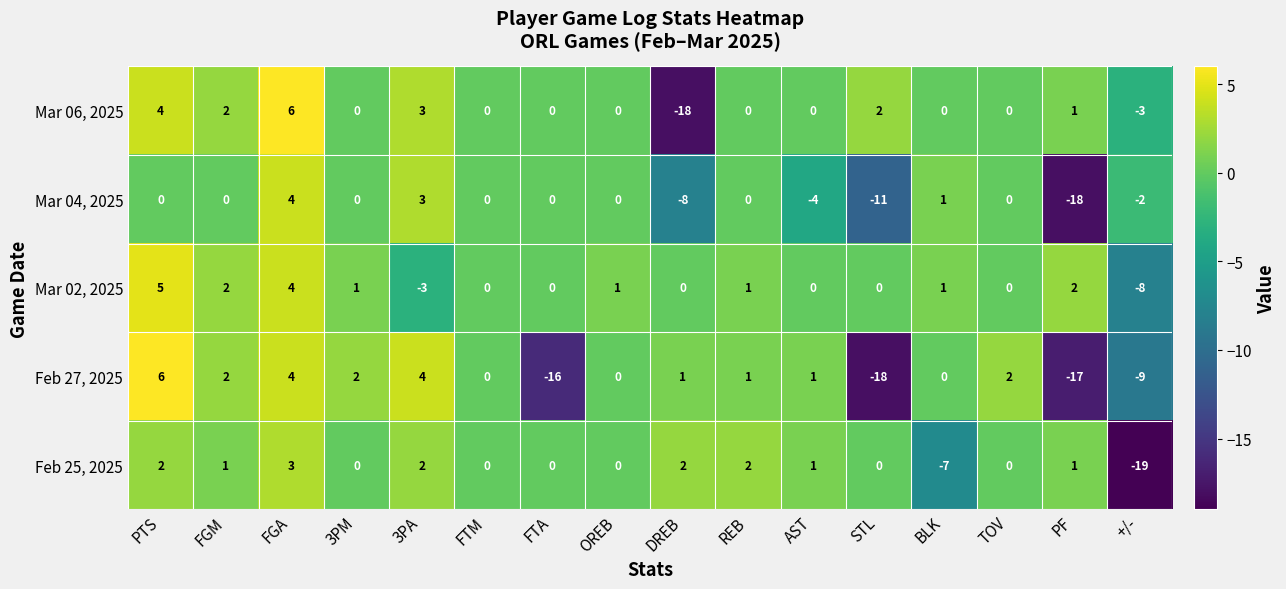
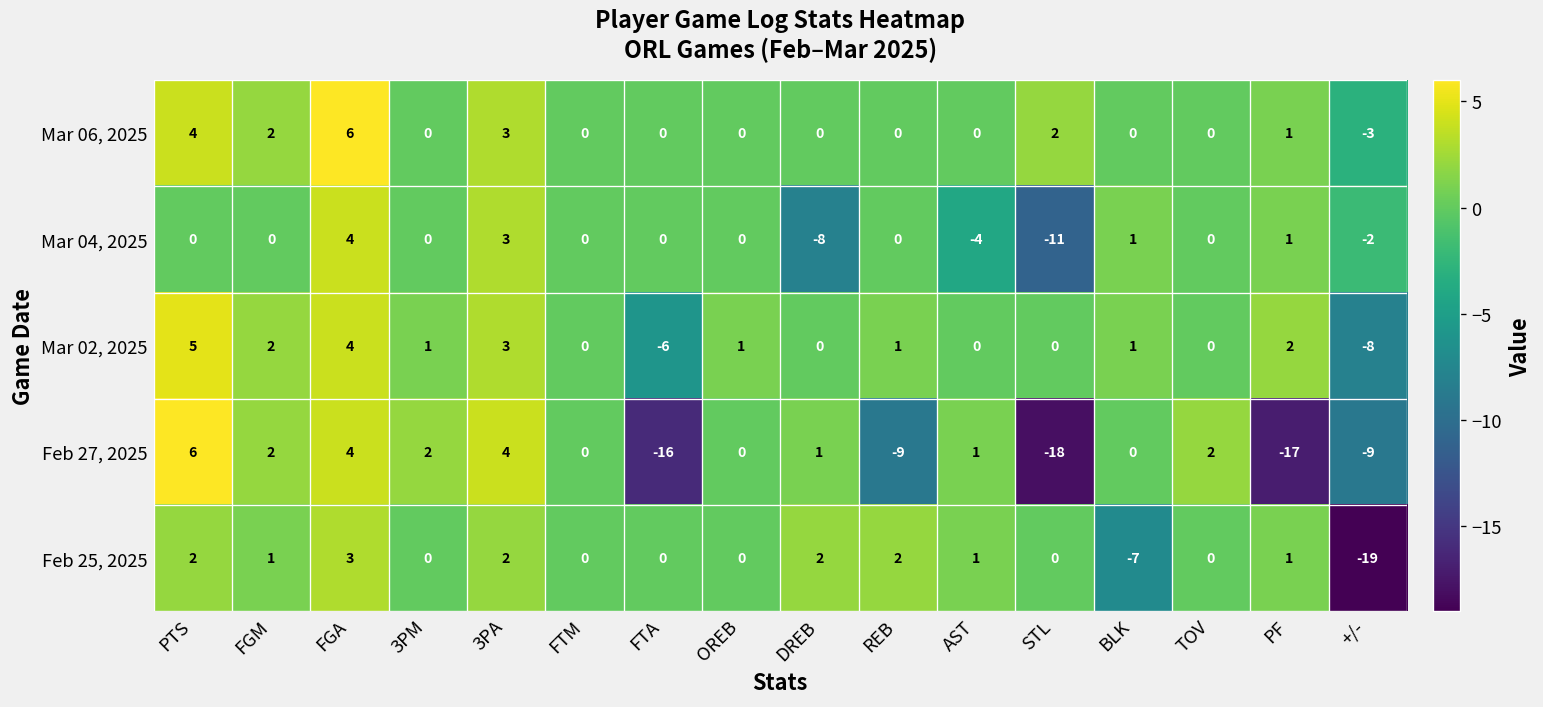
Mar 06, 2025, DREB: -18 -> 0
Mar 04, 2025, PF: -18 -> 1
Mar 02, 2025, 3PA: -3 -> 3
Mar 02, 2025, FTA: 0 -> -6
Feb 27, 2025, REB: 1 -> -9
